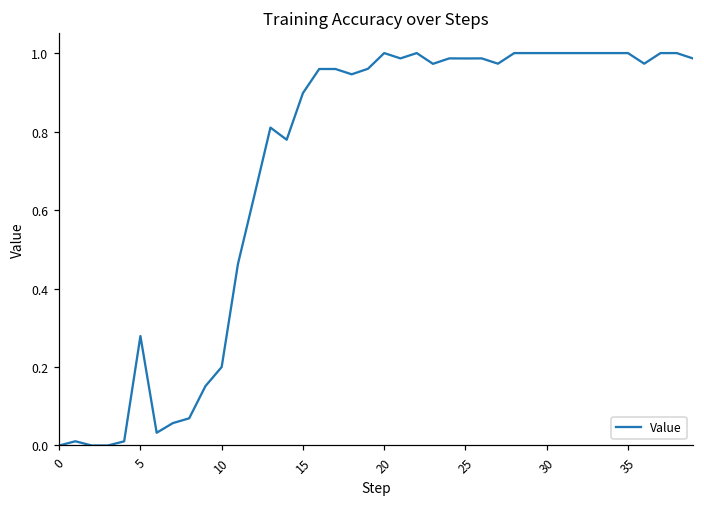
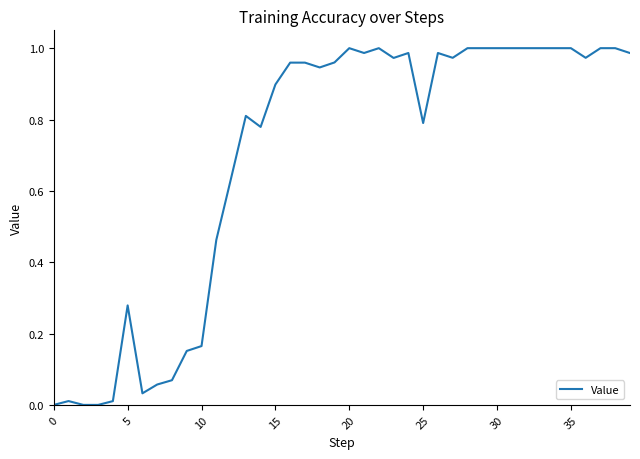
10: 0.20 -> 0.16
25: 0.99 -> 0.79
